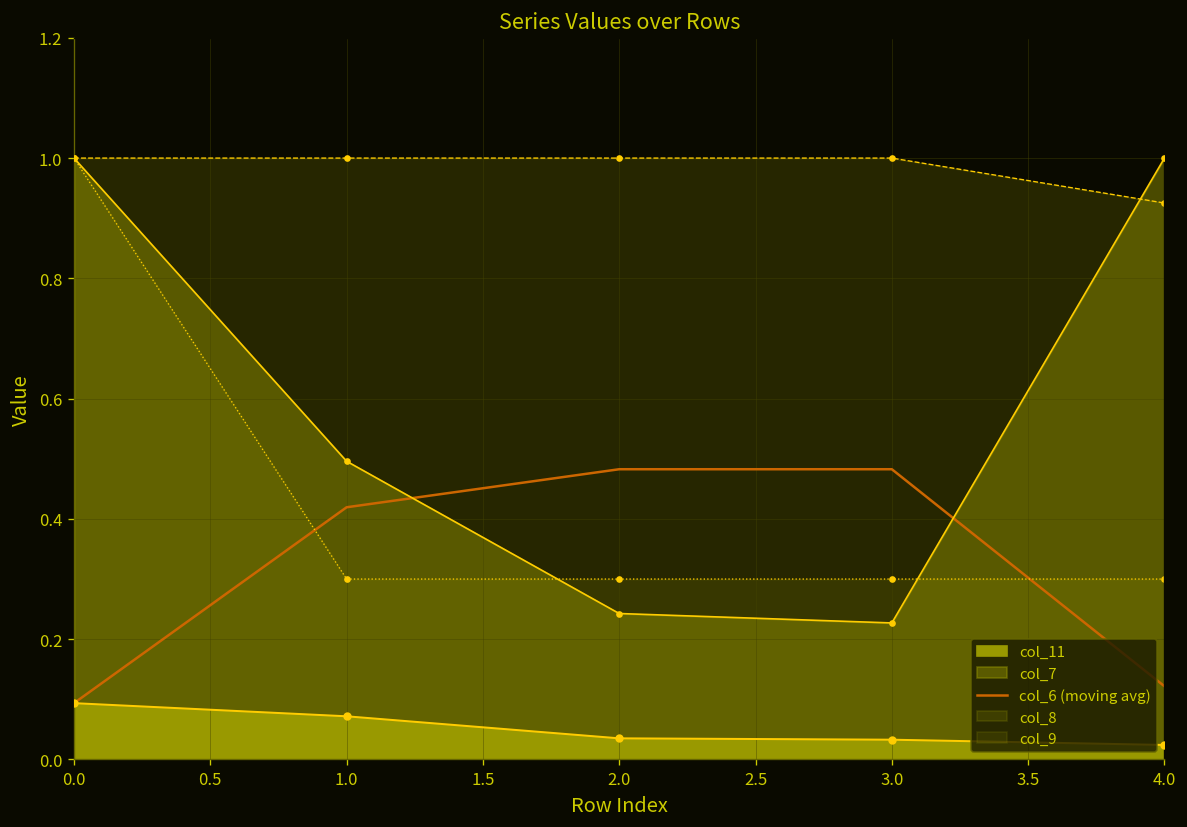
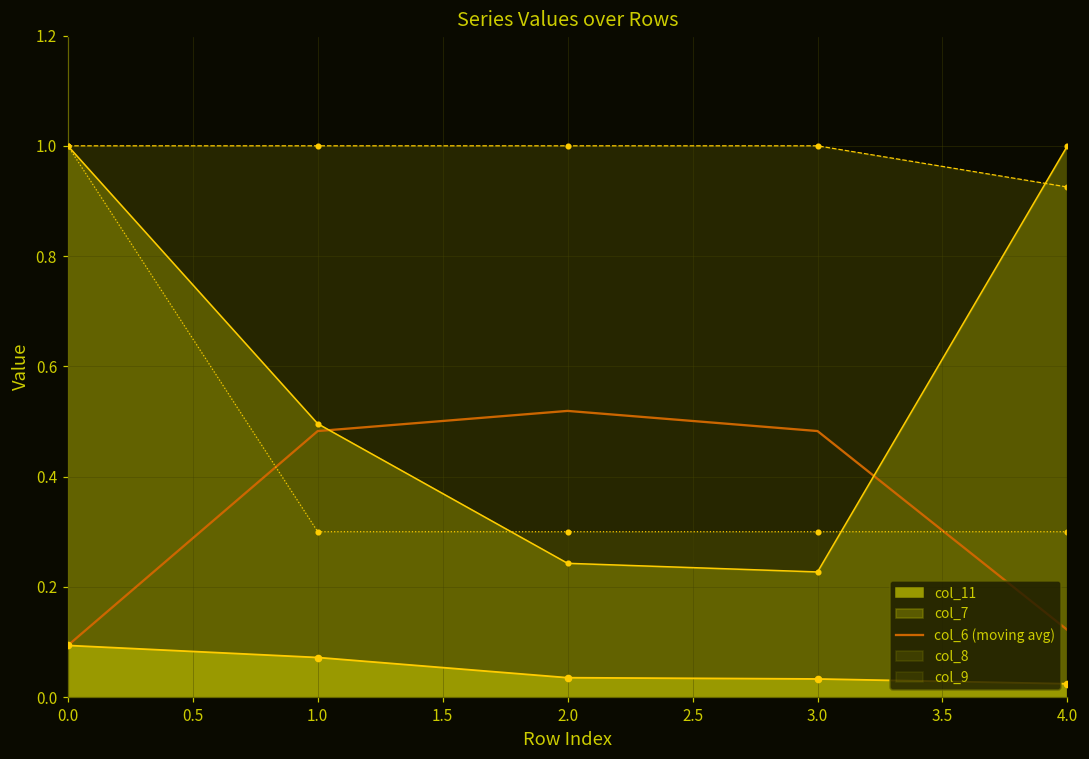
col_6 (moving avg), 1.0: 0.42 -> 0.48
col_6 (moving avg), 2.0: 0.48 -> 0.52
